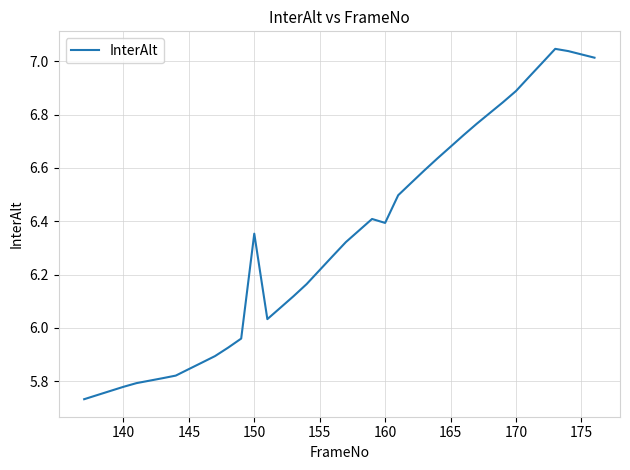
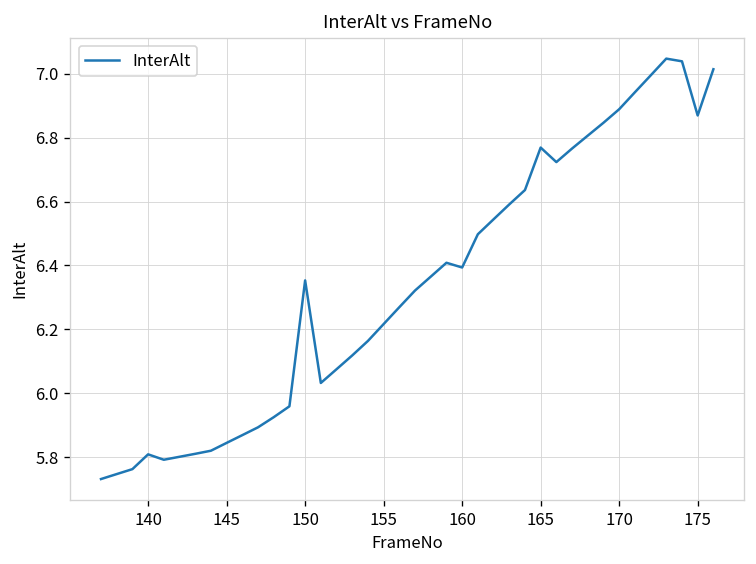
140: 5.78 -> 5.81
165: 6.68 -> 6.77
175: 7.03 -> 6.87
